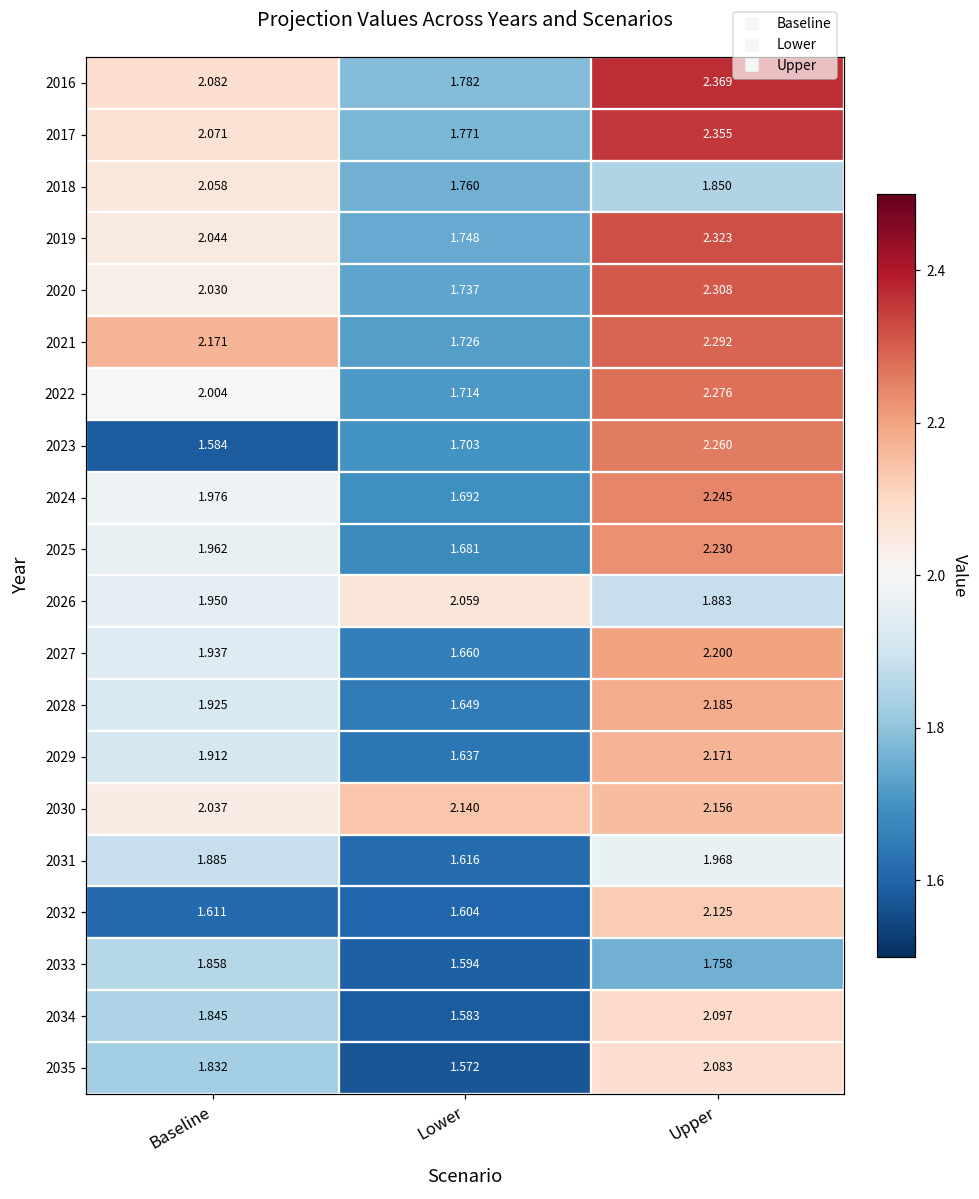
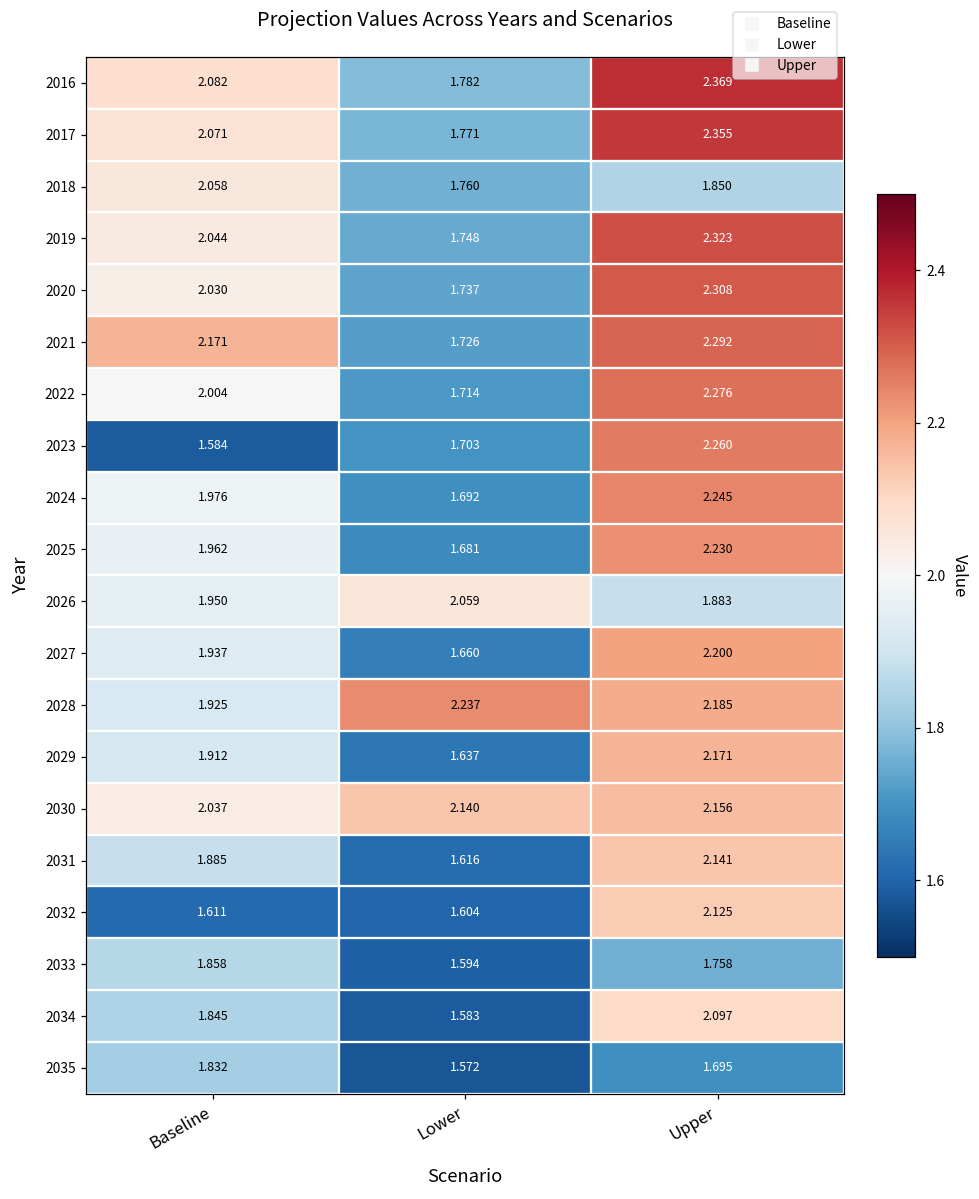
2028, Lower: 1.649 -> 2.237
2031, Upper: 1.968 -> 2.141
2035, Upper: 2.083 -> 1.695
